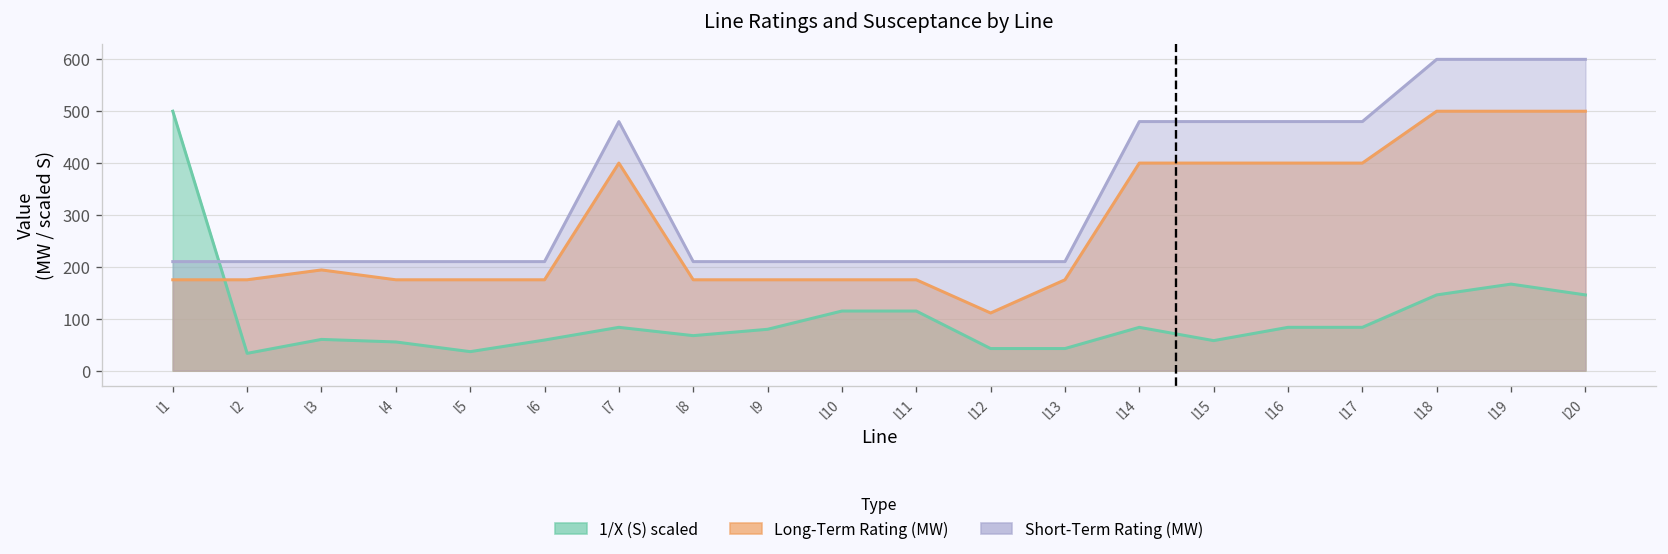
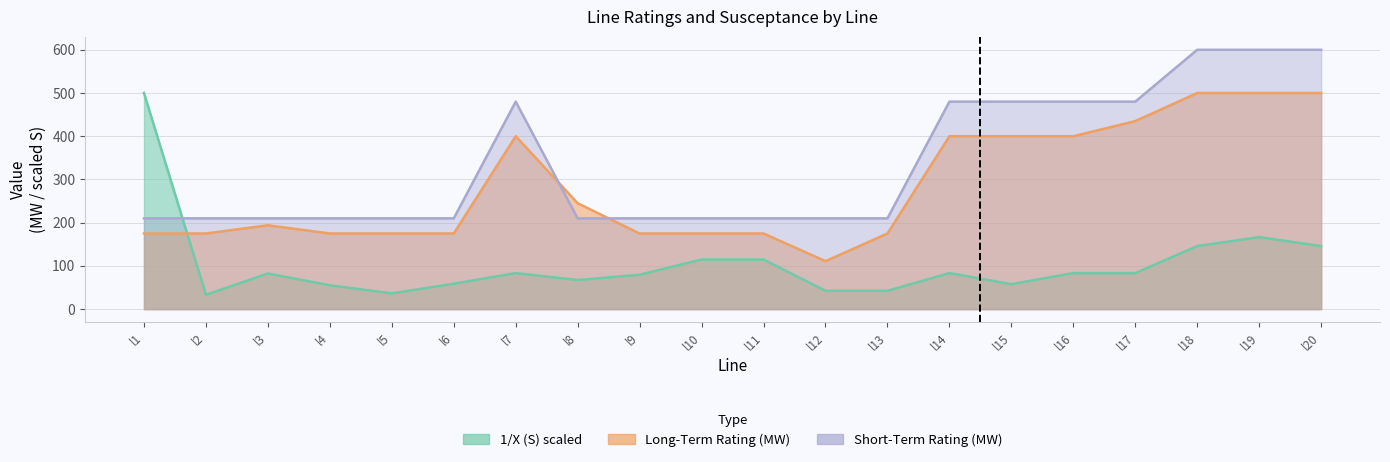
1/X (S) scaled, l3: 60 -> 80
Long-Term Rating (MW), l8: 180 -> 250
Long-Term Rating (MW), l17: 400 -> 440
